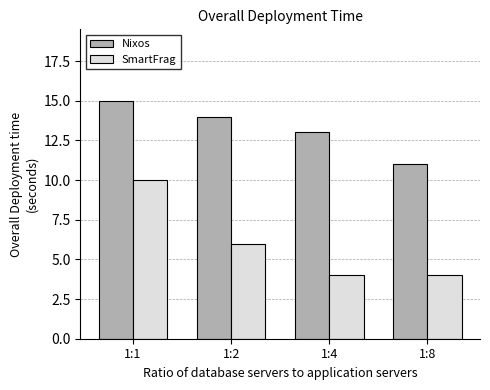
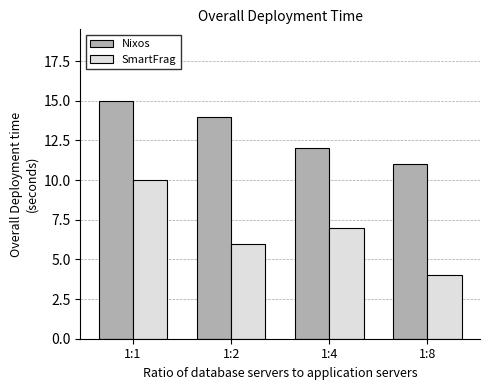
Nixos, 1:4: 13 -> 12
SmartFrag, 1:4: 4 -> 7
